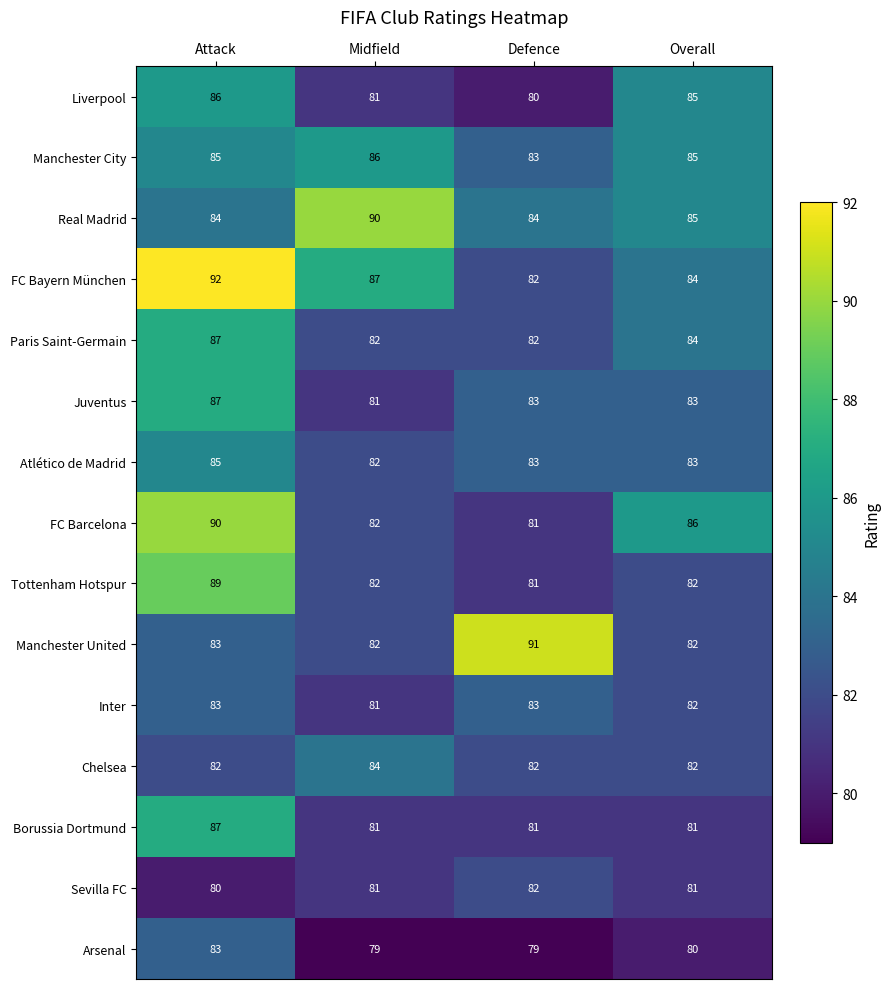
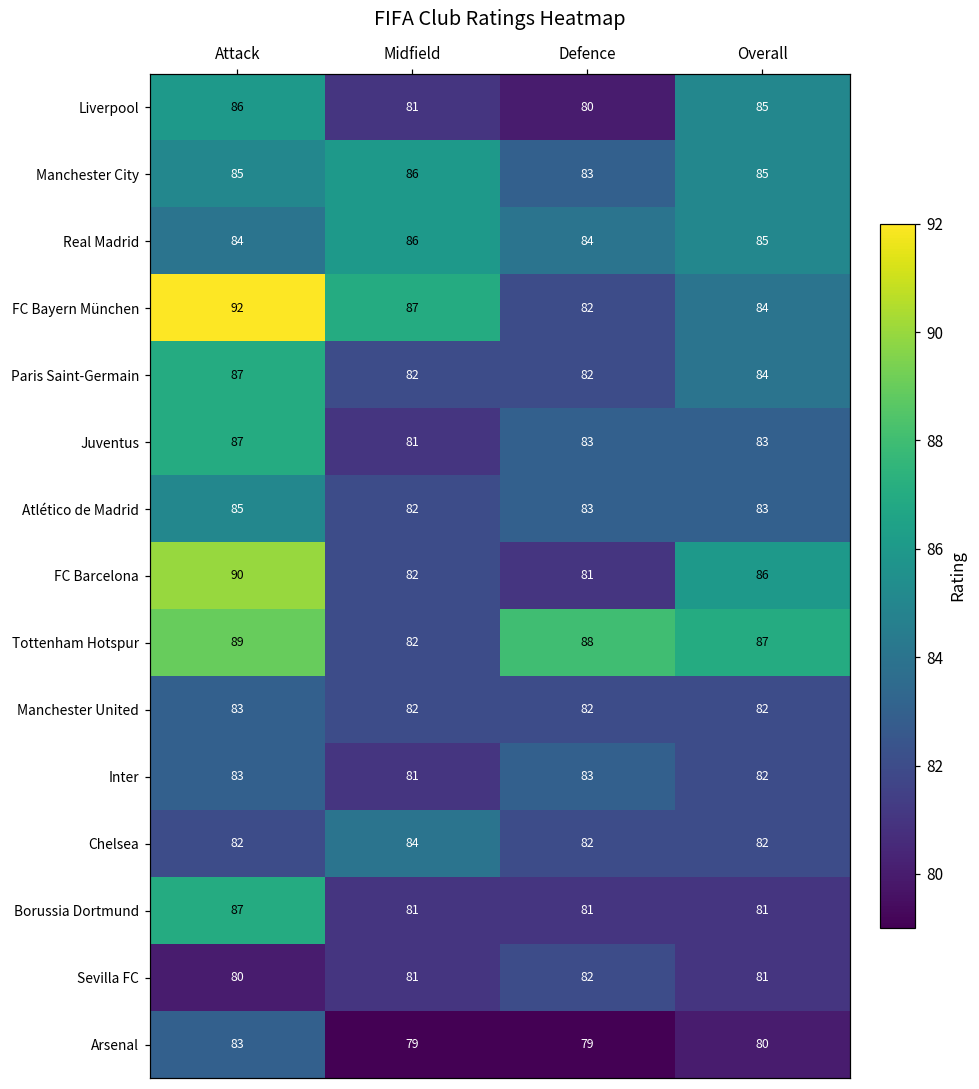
Real Madrid, Midfield: 90 -> 86
Tottenham Hotspur, Defence: 81 -> 88
Tottenham Hotspur, Overall: 82 -> 87
Manchester United, Defence: 91 -> 82
